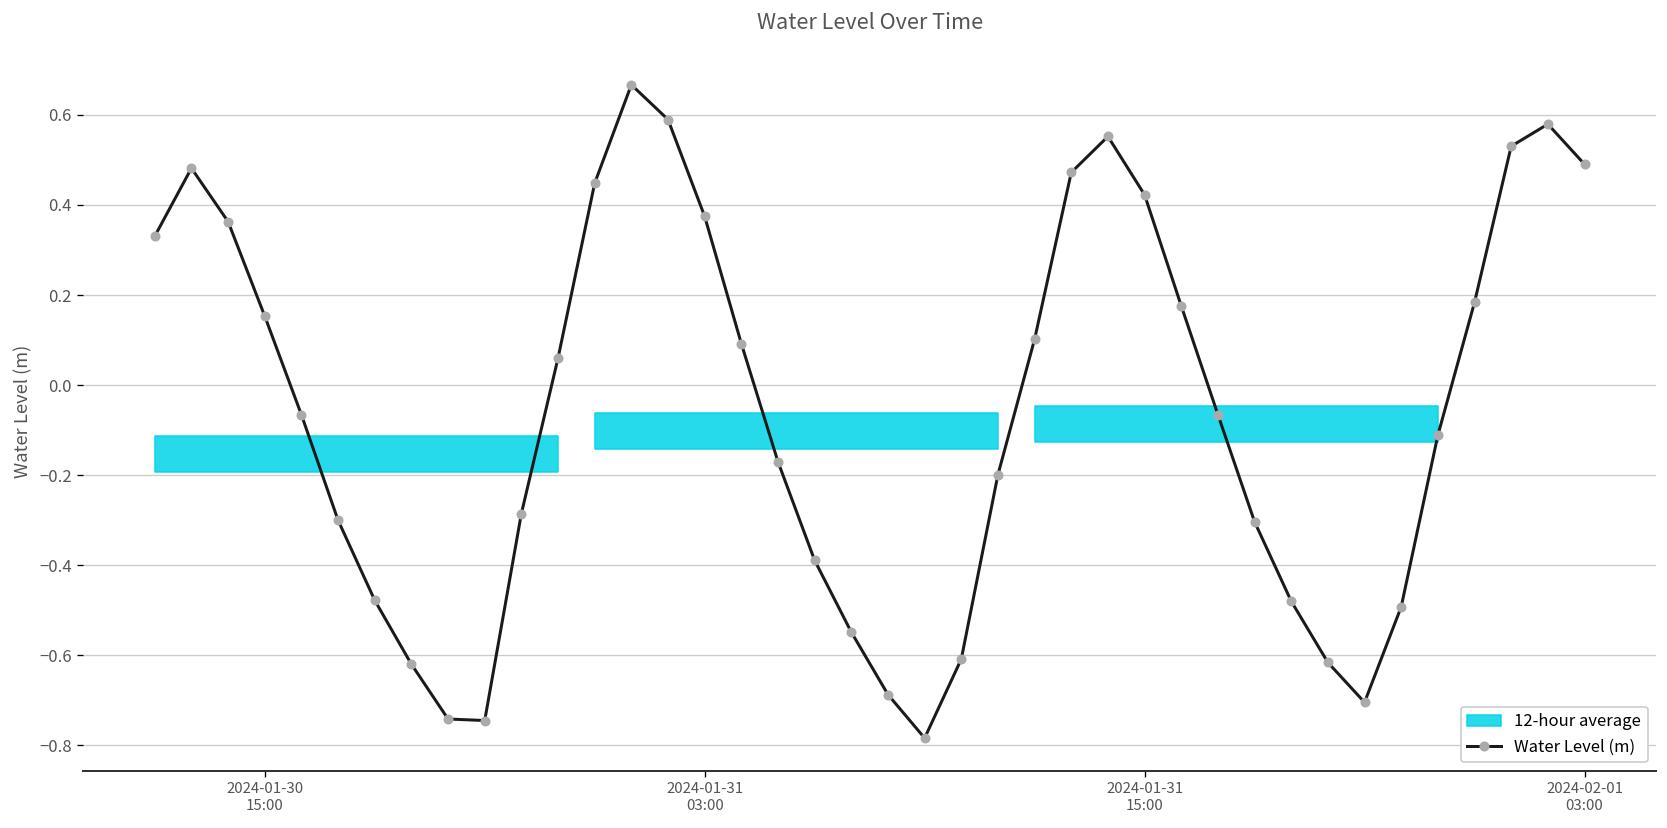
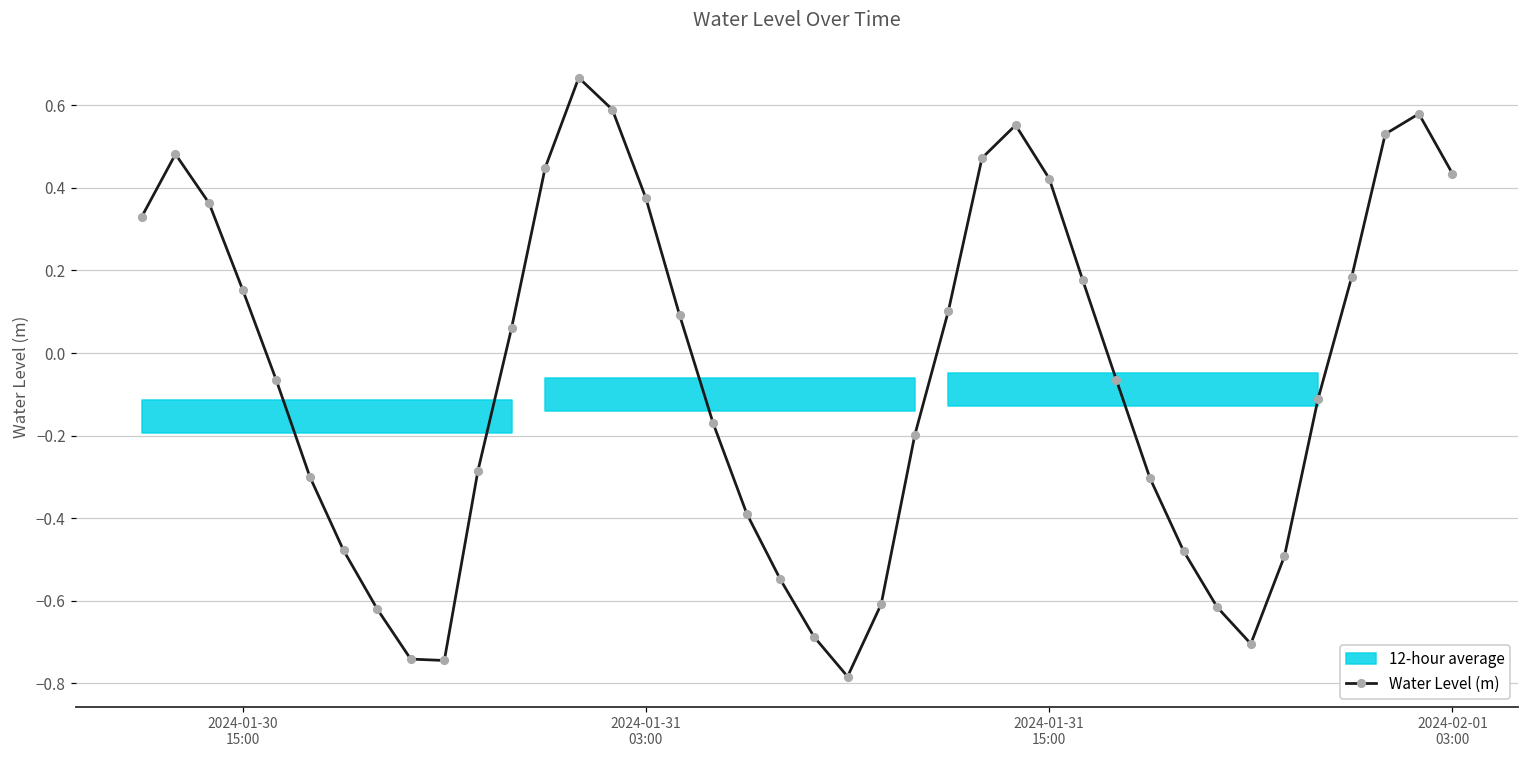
Water Level (m), 2024-02-01 03:00: 0.49 -> 0.43
